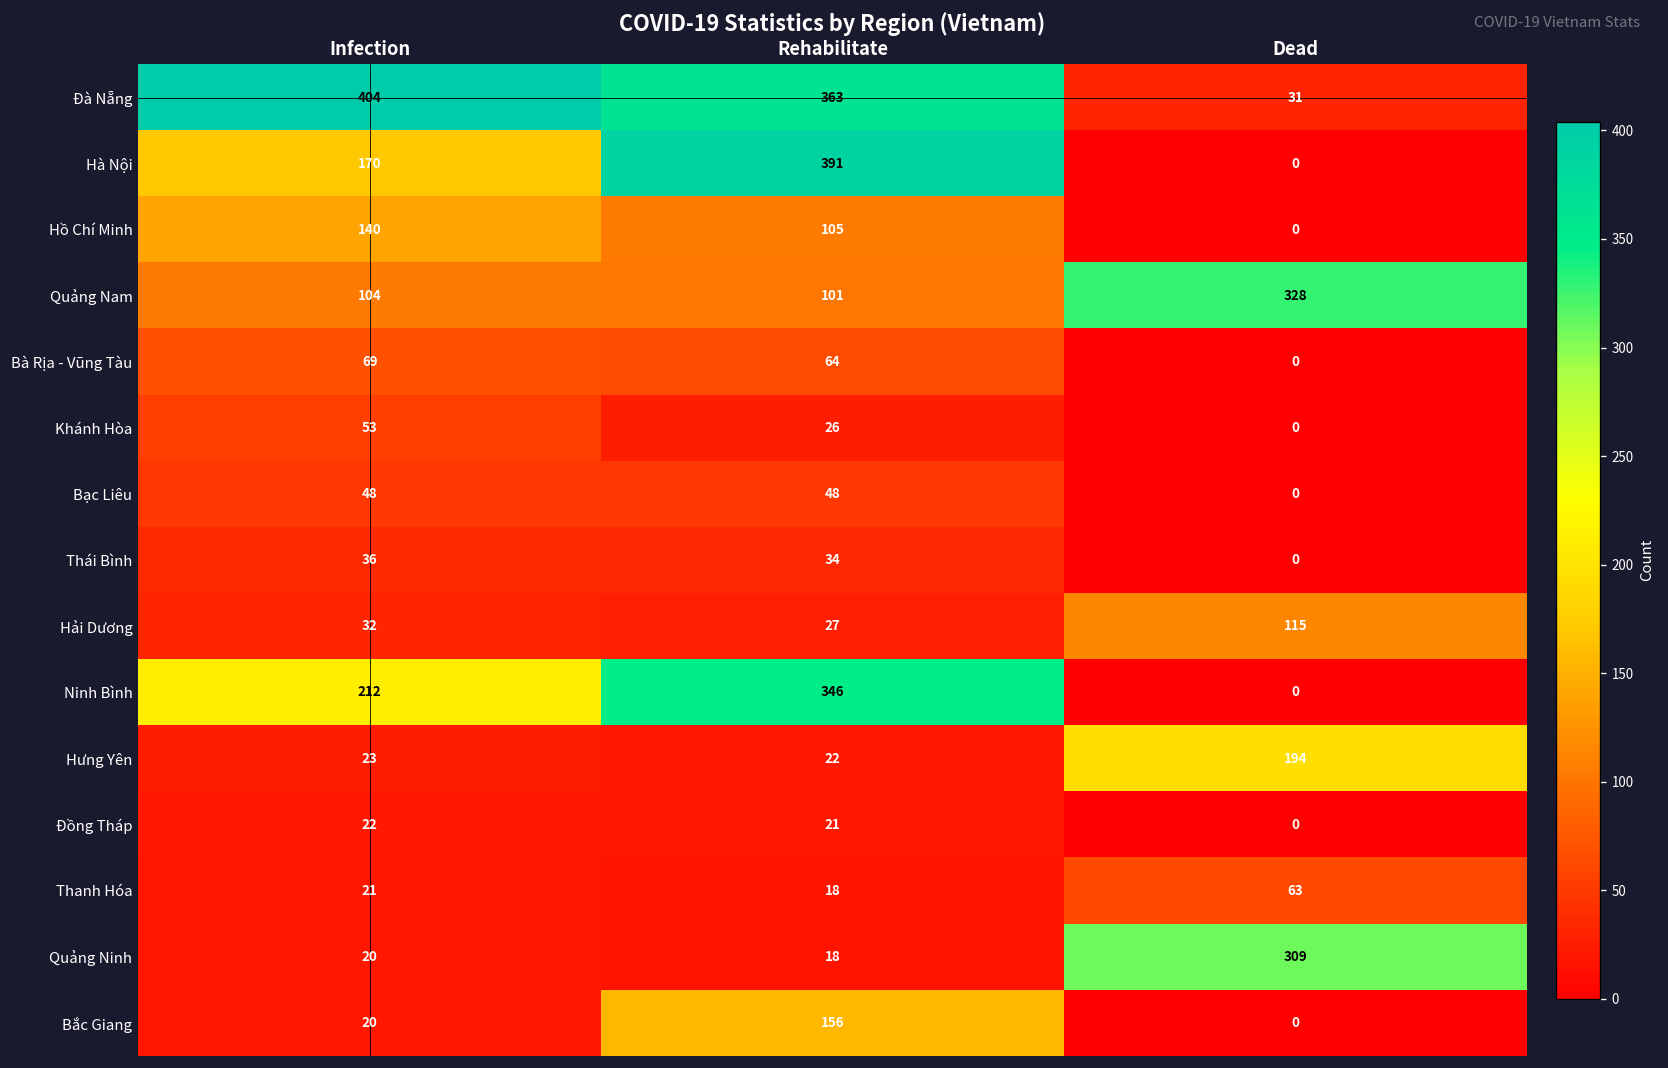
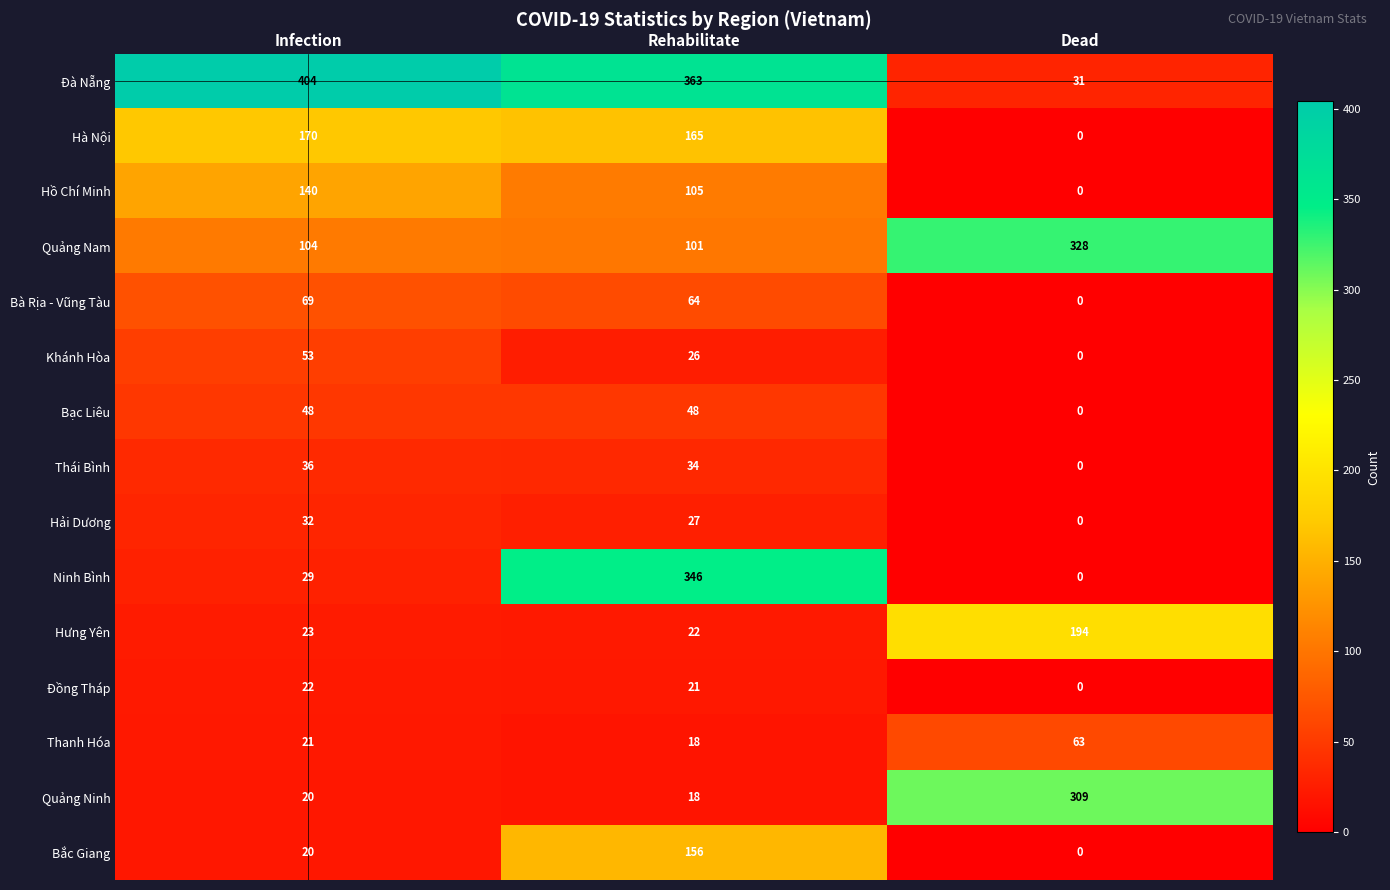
Hà Nội, Rehabilitate: 391 -> 165
Hải Dương, Dead: 115 -> 0
Ninh Bình, Infection: 212 -> 29
